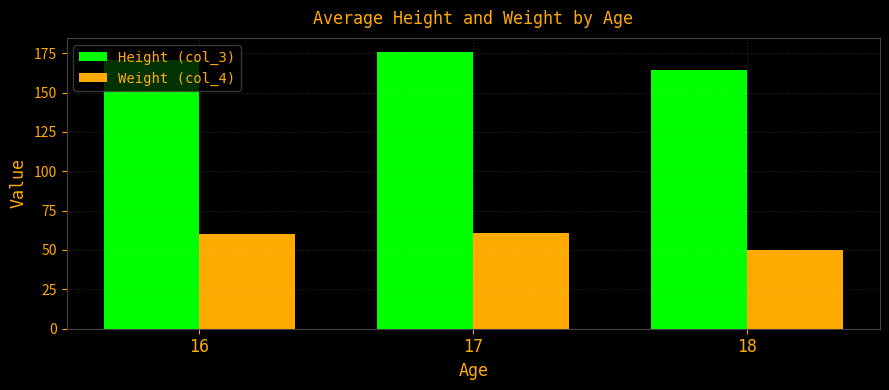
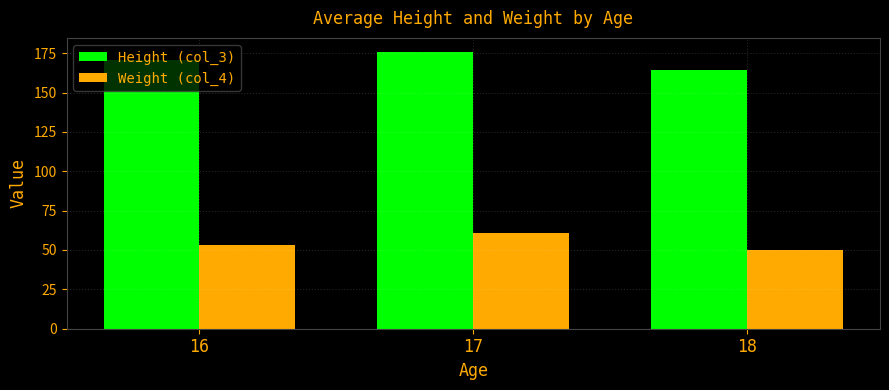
Weight (col_4), 16: 60 -> 53
